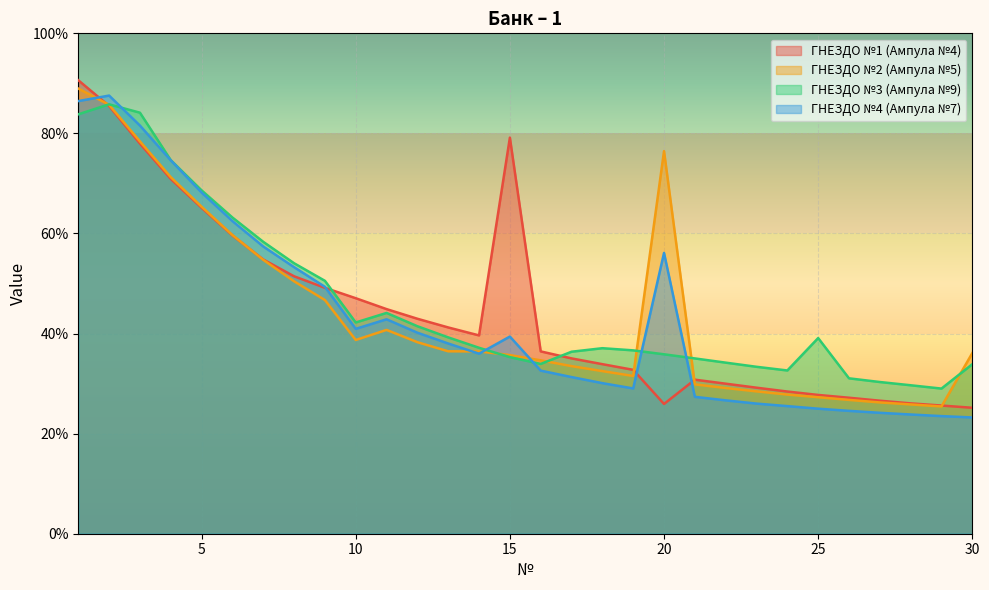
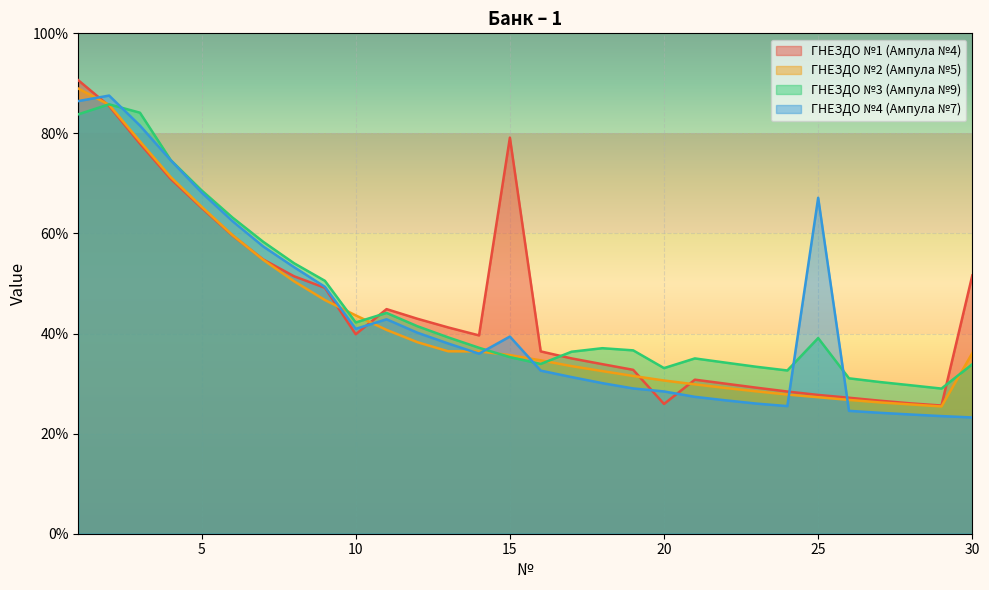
ГНЕЗДО №1 (Ампула №4), 10: 47% -> 40%
ГНЕЗДО №2 (Ампула №5), 10: 39% -> 44%
ГНЕЗДО №2 (Ампула №5), 20: 76% -> 31%
ГНЕЗДО №3 (Ампула №9), 20: 36% -> 33%
ГНЕЗДО №4 (Ампула №7), 20: 56% -> 28%
ГНЕЗДО №4 (Ампула №7), 25: 25% -> 67%
ГНЕЗДО №1 (Ампула №4), 30: 25% -> 52%
